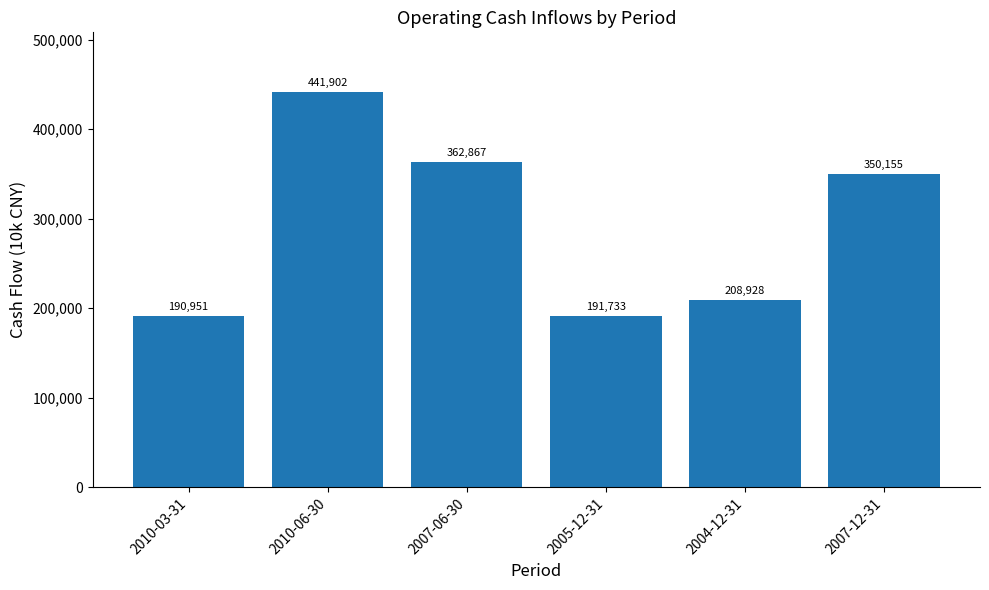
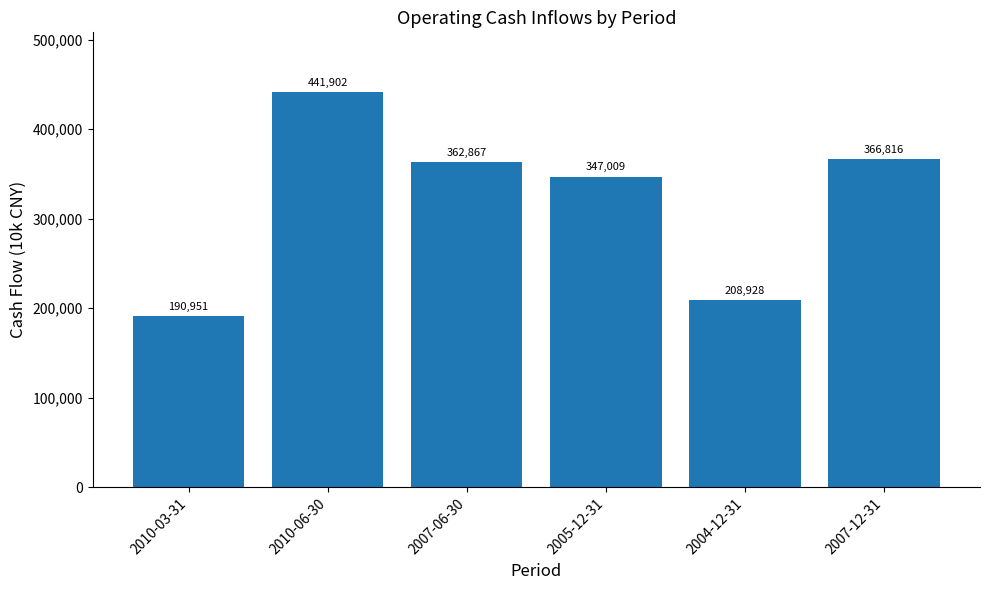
2005-12-31: 191,733 -> 347,009
2007-12-31: 350,155 -> 366,816
